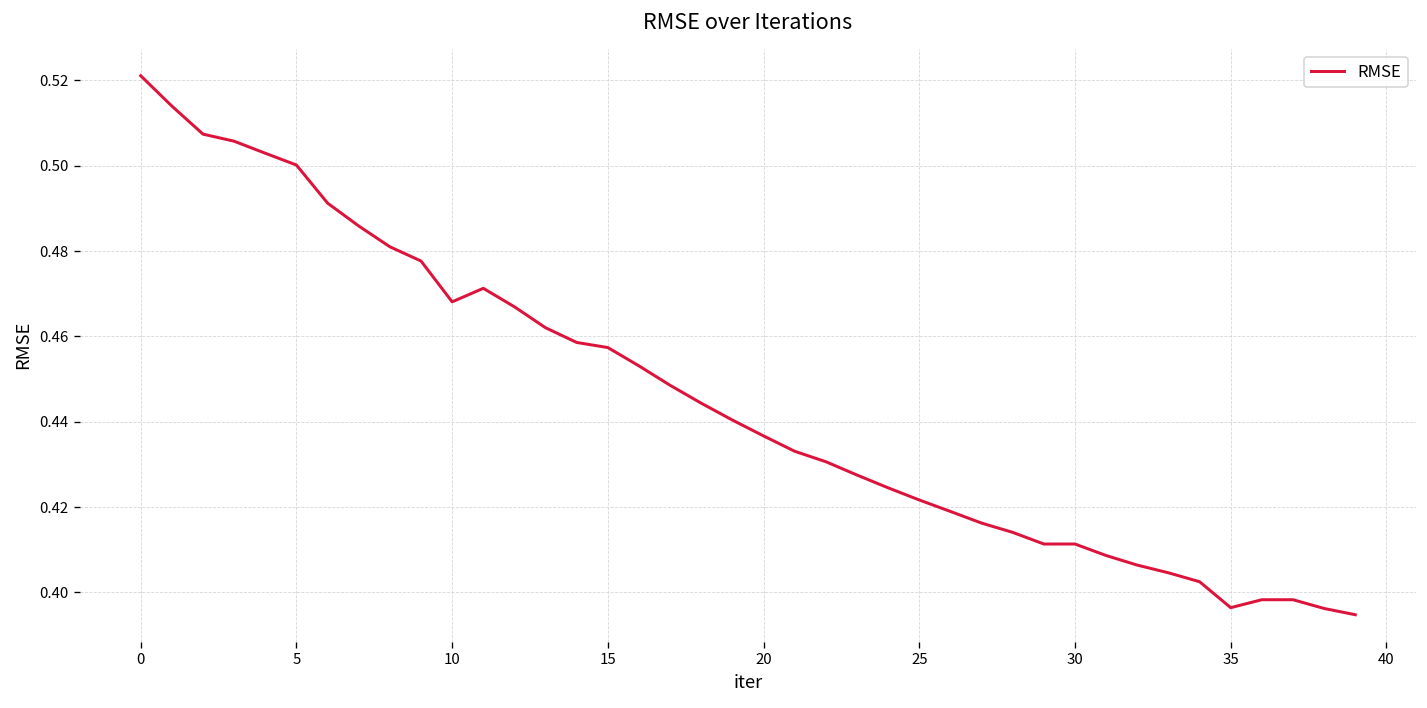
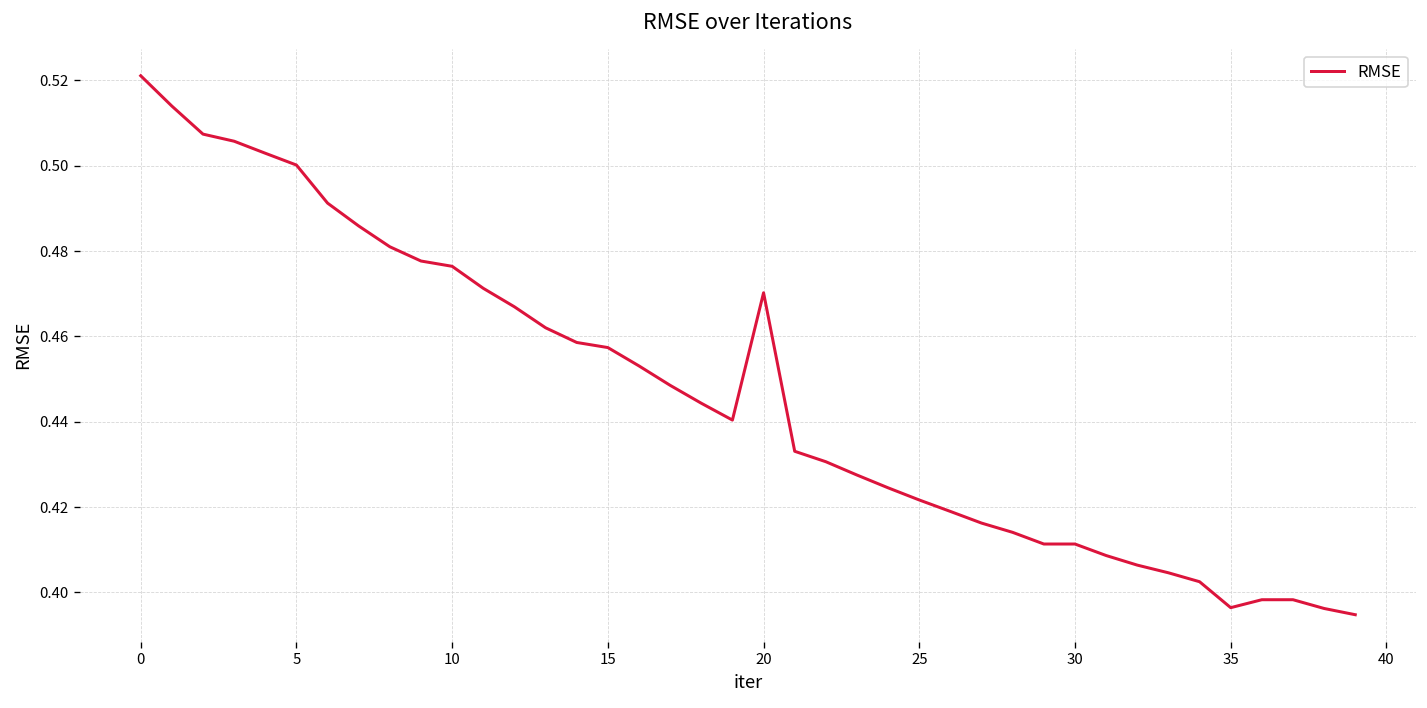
10: 0.468 -> 0.476
20: 0.437 -> 0.470
